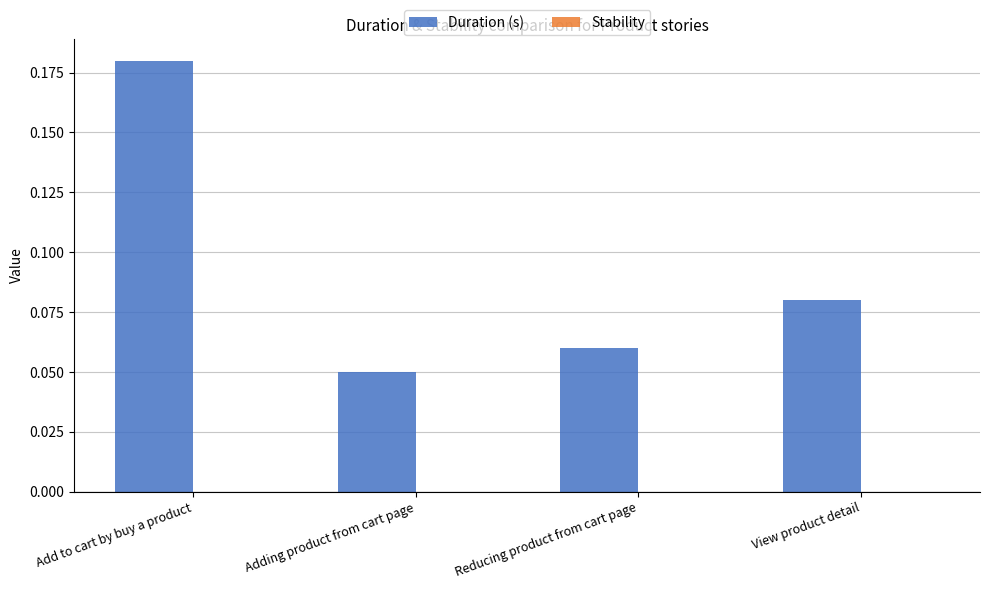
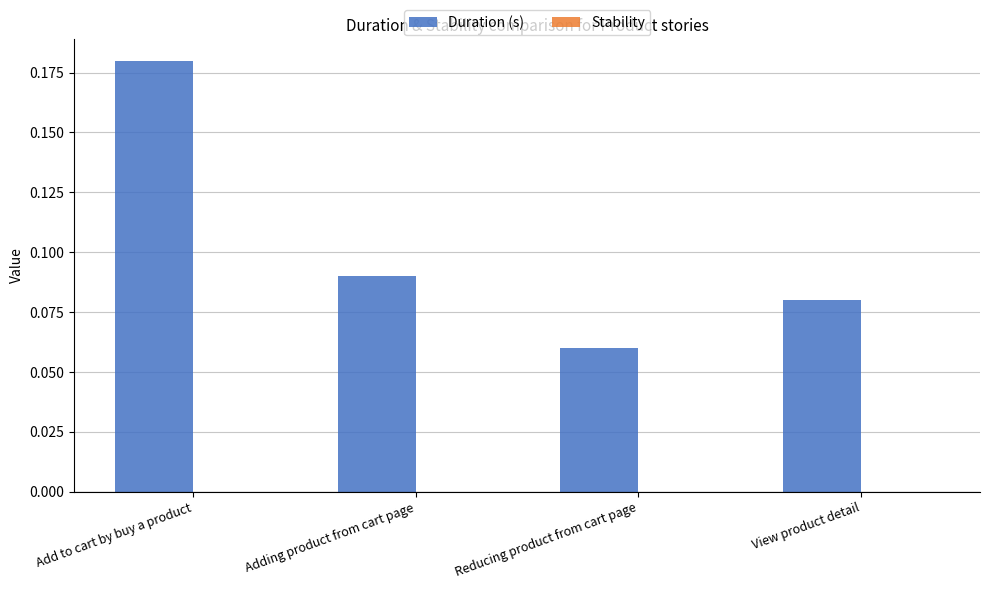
Duration (s), Adding product from cart page: 0.05 -> 0.09
